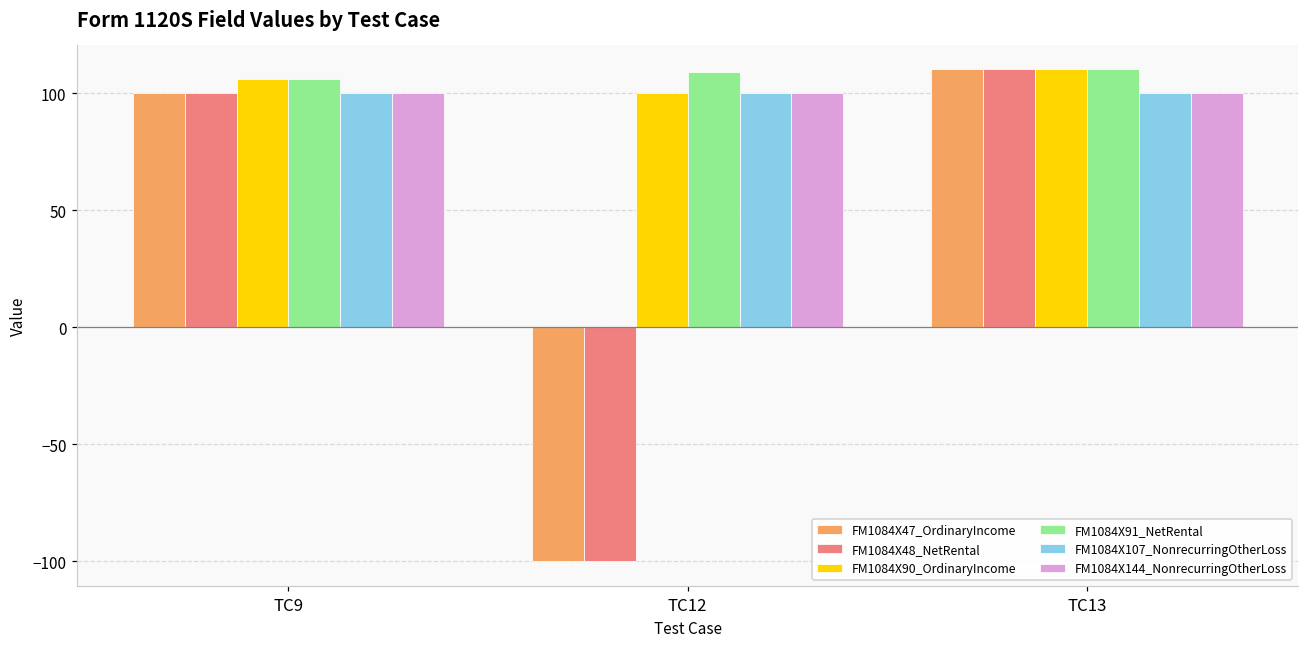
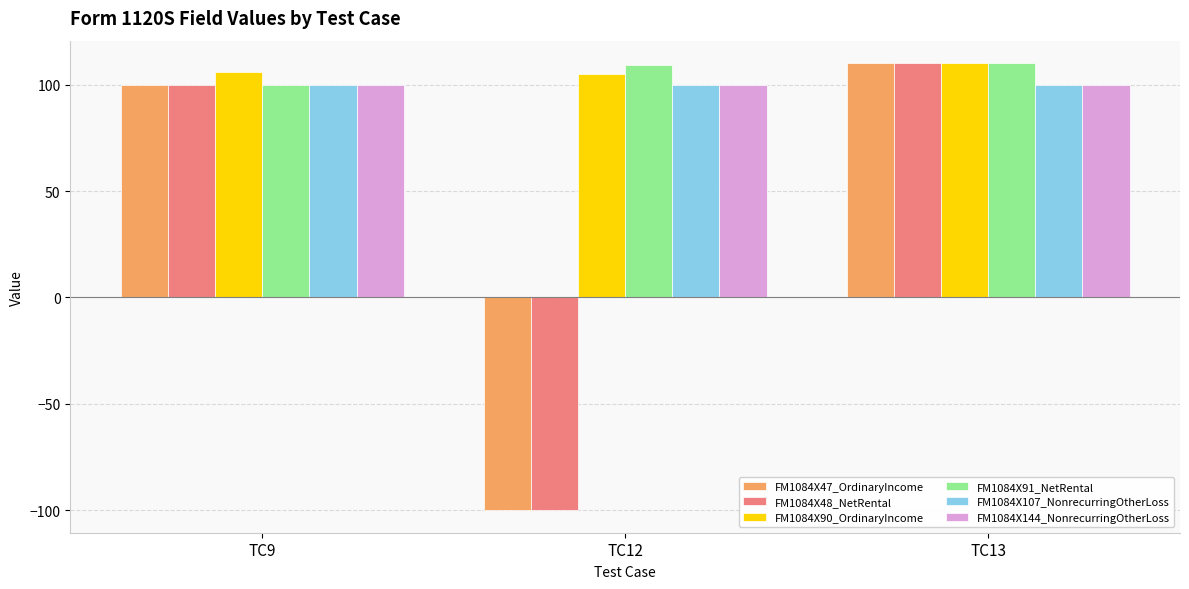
FM1084X91_NetRental, TC9: 106 -> 100
FM1084X90_OrdinaryIncome, TC12: 100 -> 105
